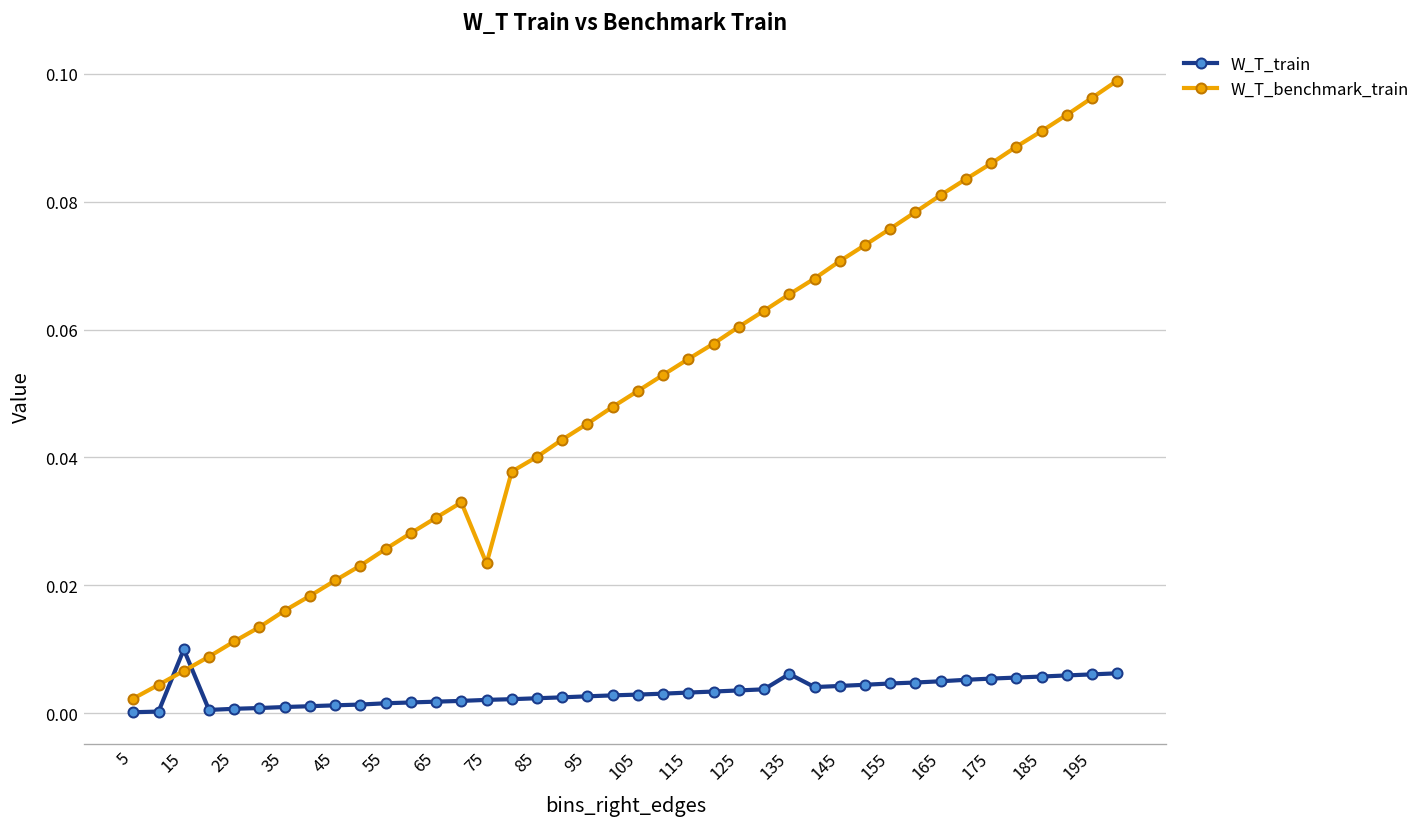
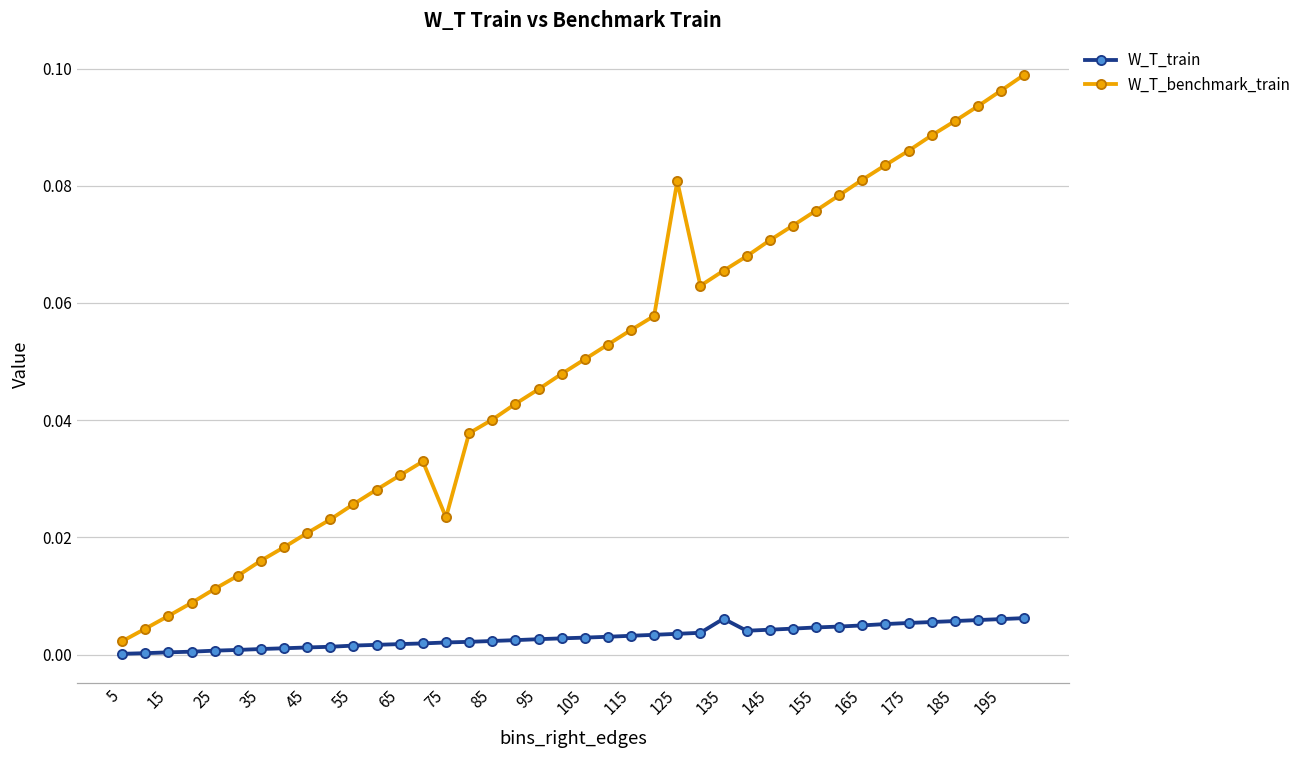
W_T_train, 15: 0.010 -> 0.000
W_T_benchmark_train, 125: 0.060 -> 0.081
